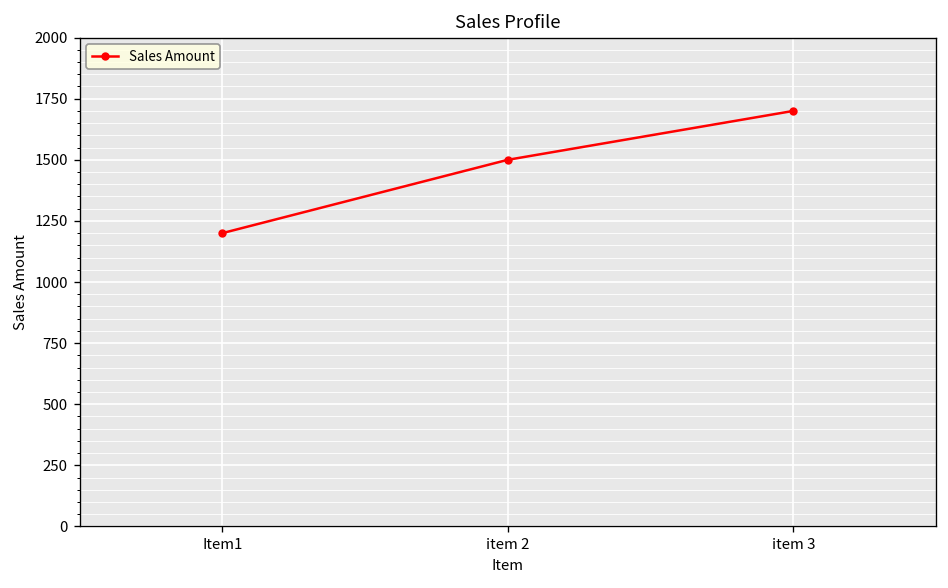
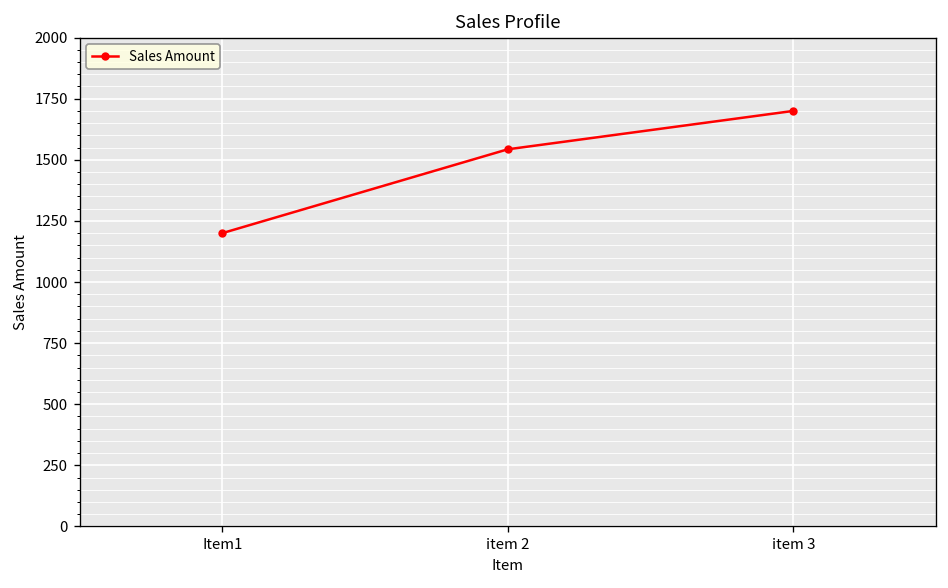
item 2: 1500 -> 1540
